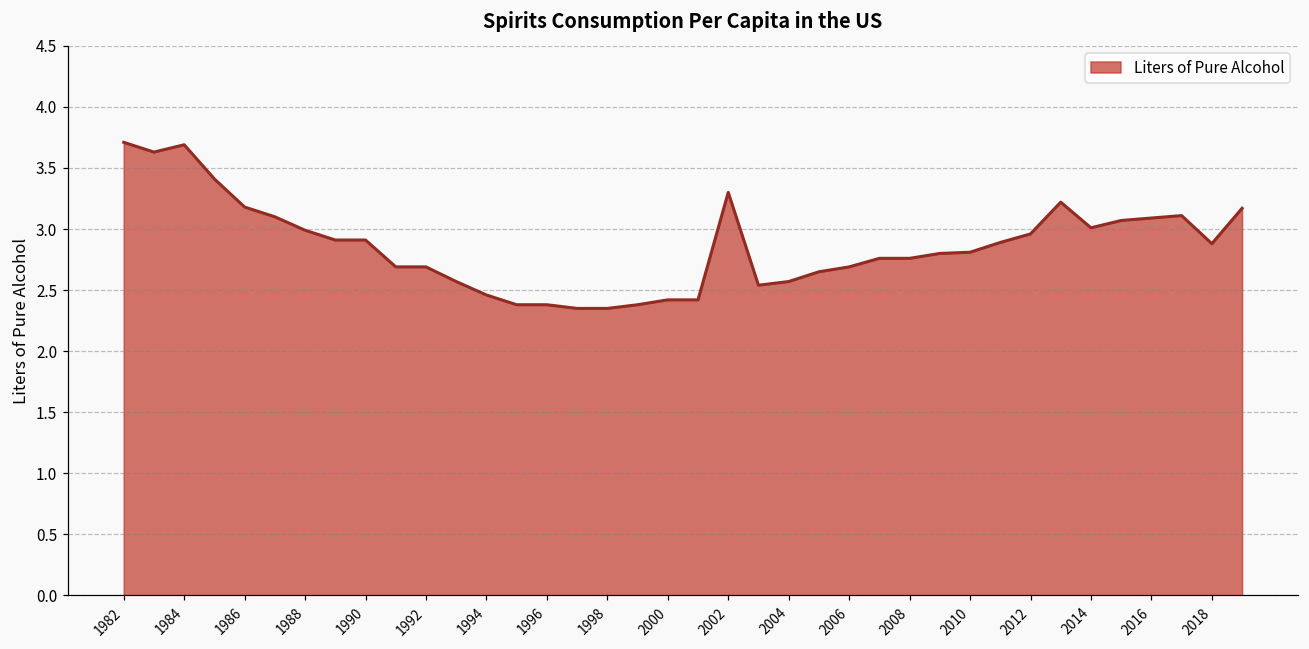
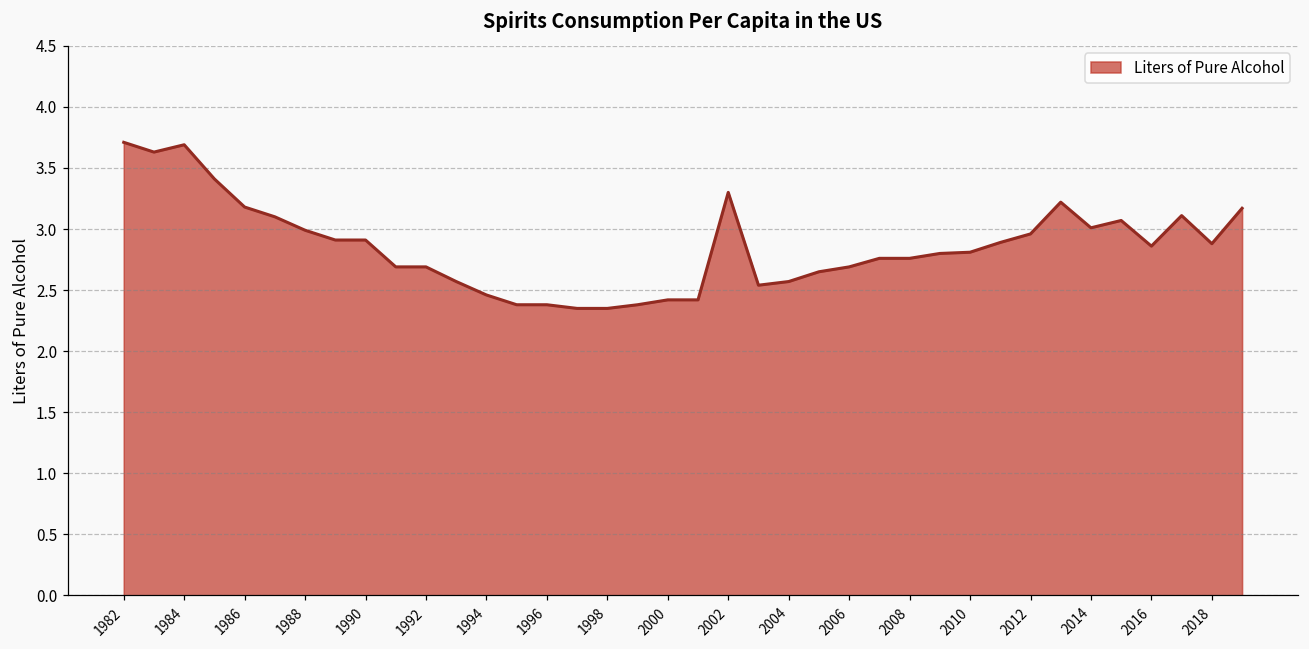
2016: 3.09 -> 2.86
